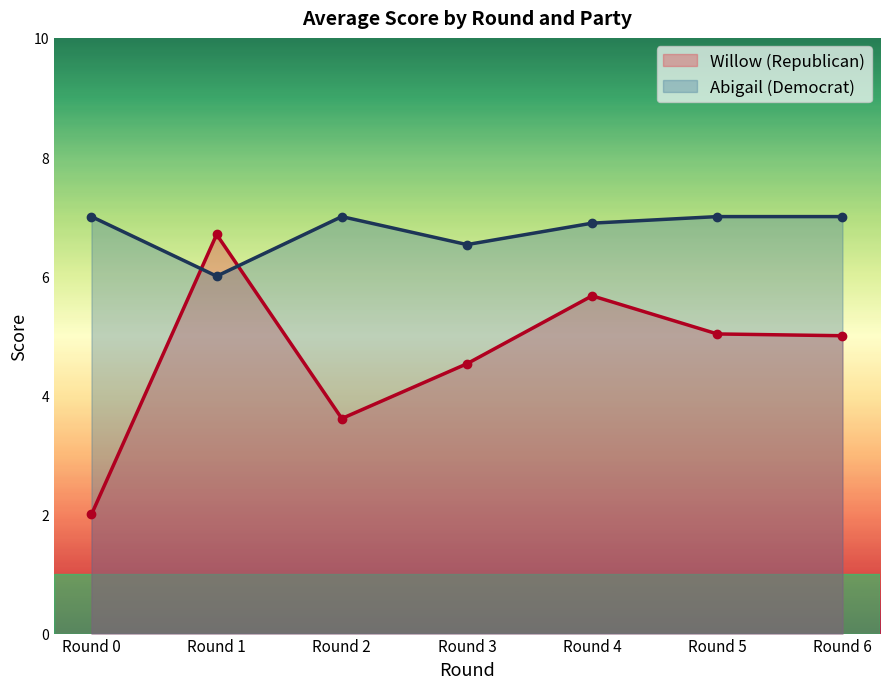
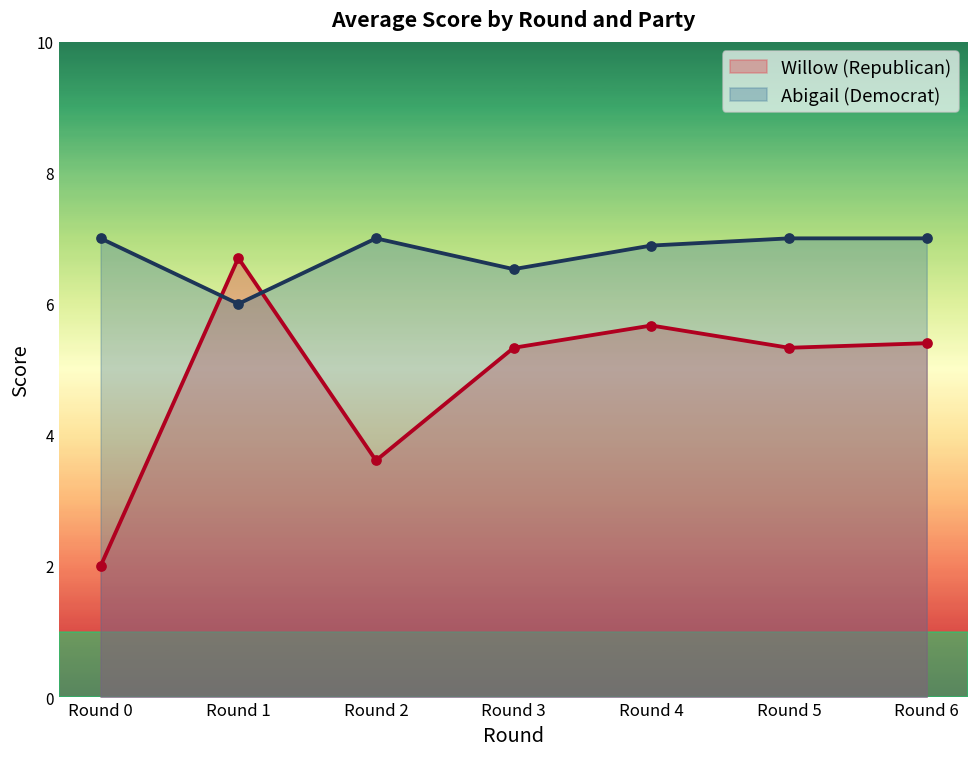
Willow (Republican), Round 3: 4.5 -> 5.3
Willow (Republican), Round 5: 5.0 -> 5.3
Willow (Republican), Round 6: 5.0 -> 5.4
